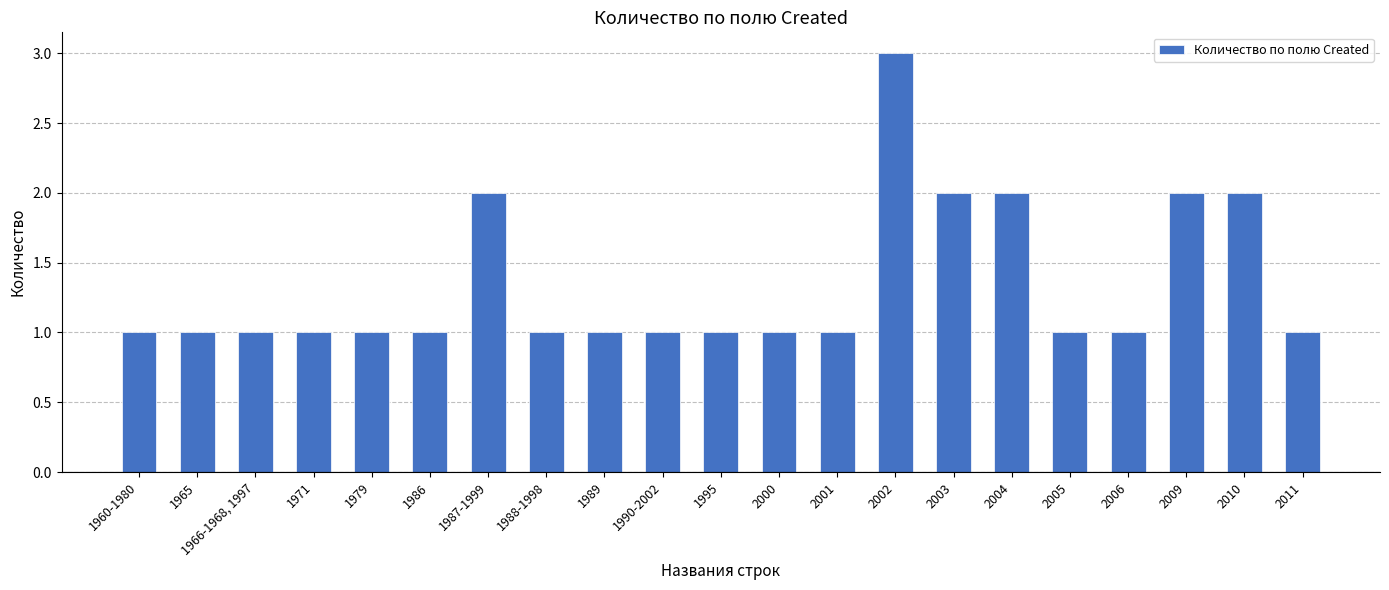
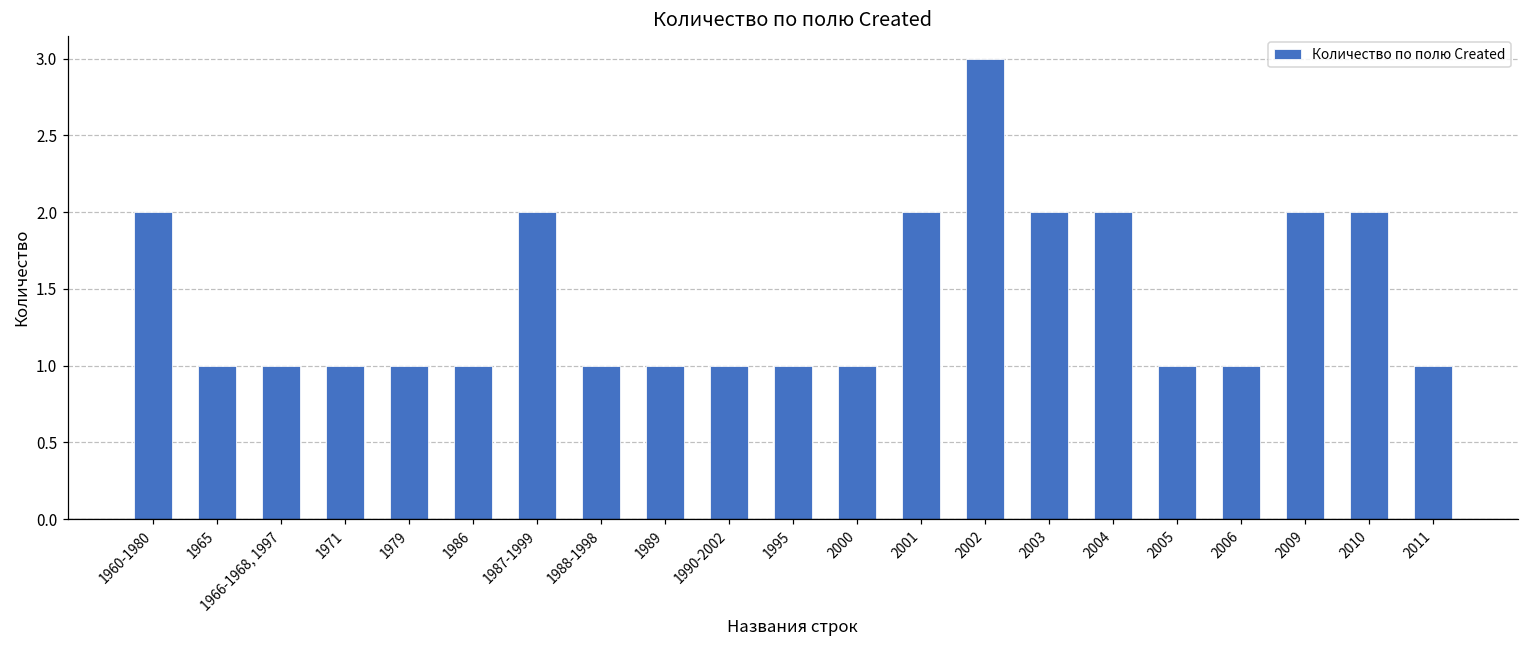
1960-1980: 1 -> 2
2001: 1 -> 2
